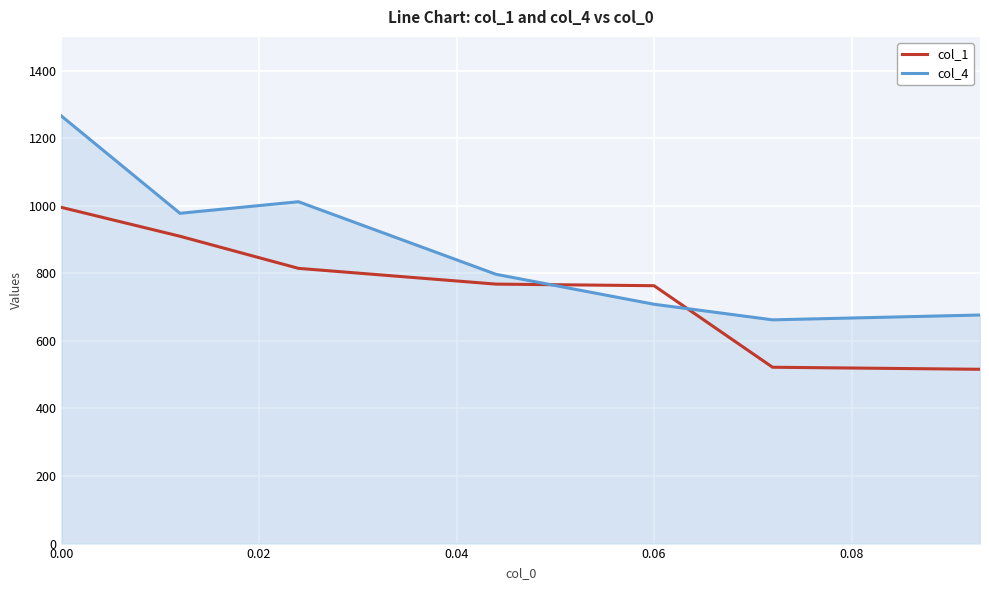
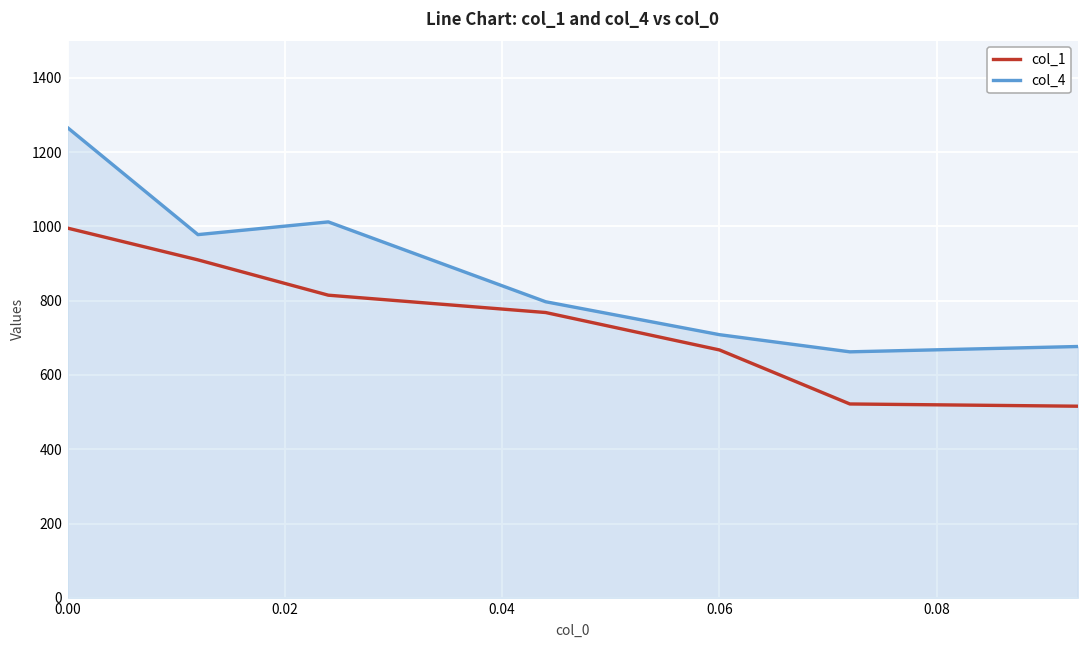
col_1, 0.06: 760 -> 670
